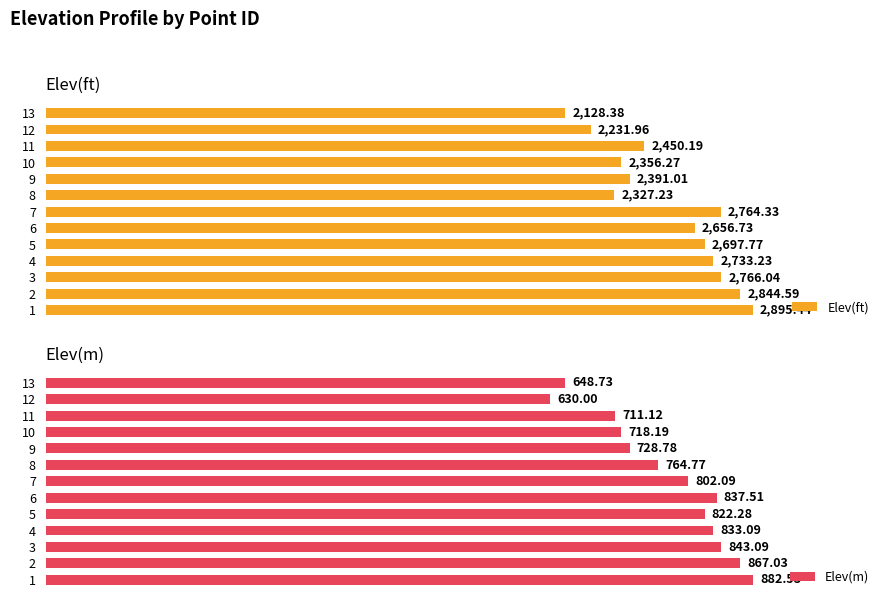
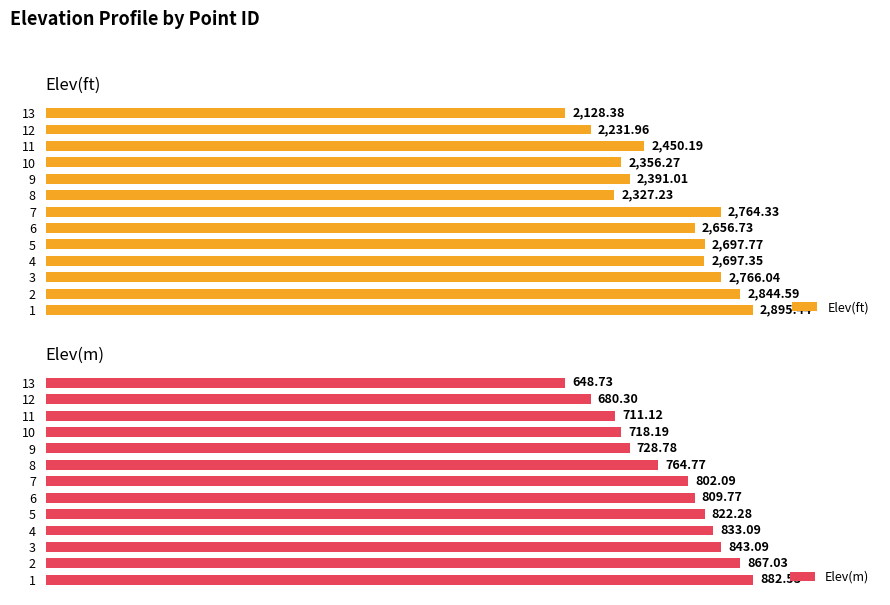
Elev(ft), 4: 2,733.23 -> 2,697.35
Elev(m), 12: 630.00 -> 680.30
Elev(m), 6: 837.51 -> 809.77
